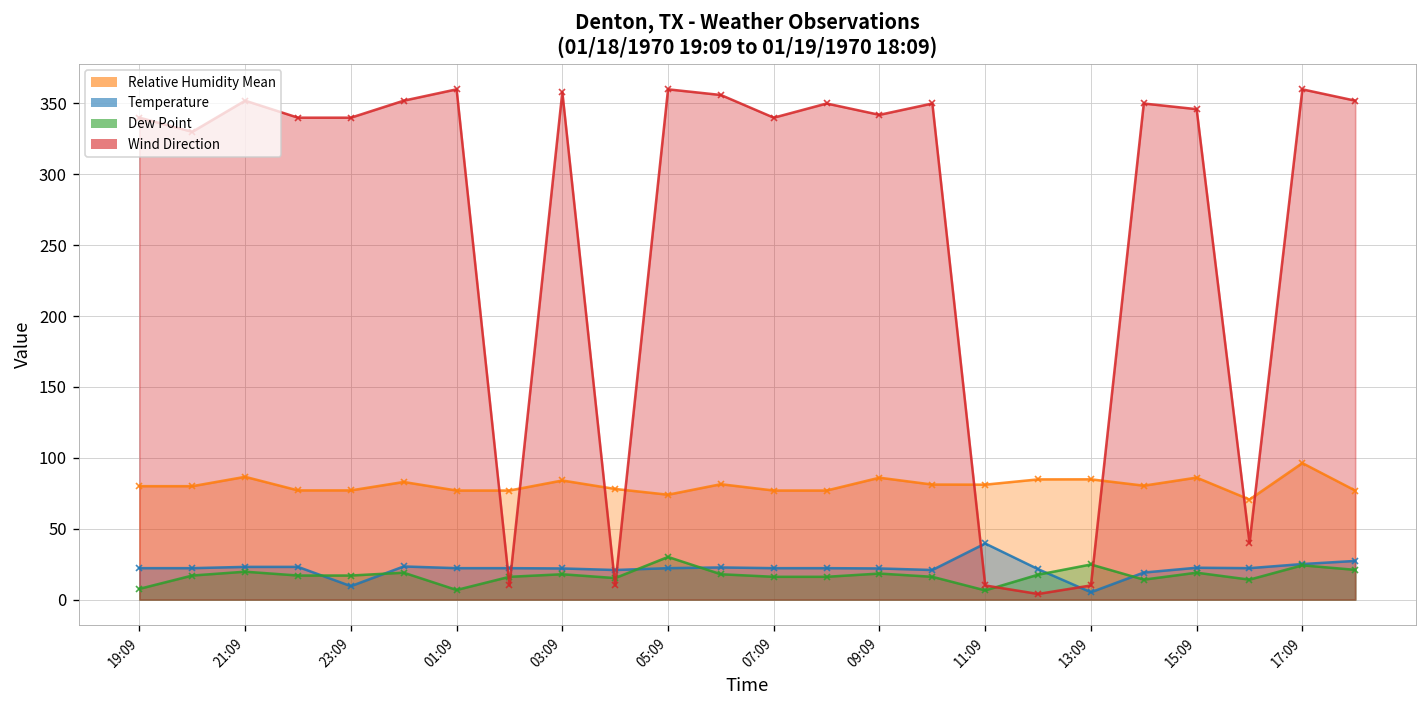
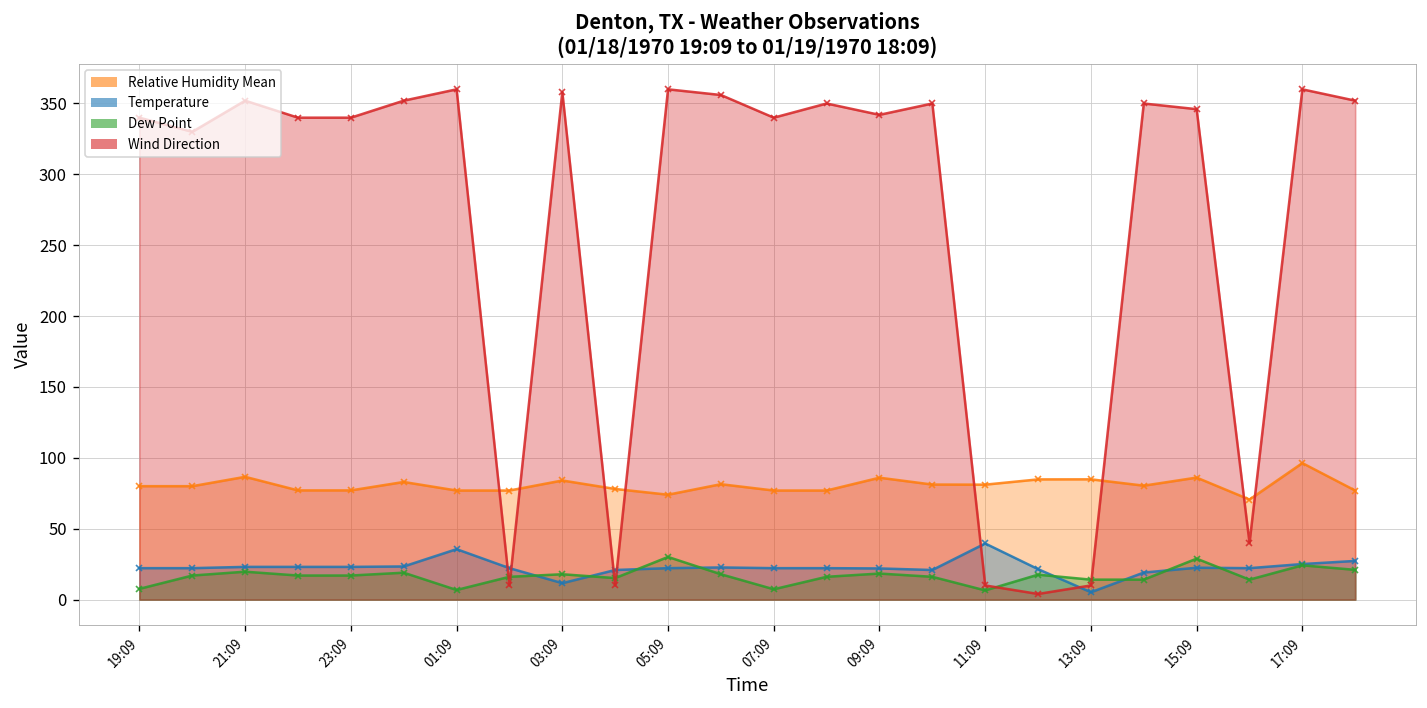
Temperature, 23:09: 10 -> 23
Temperature, 01:09: 22 -> 36
Temperature, 03:09: 22 -> 12
Dew Point, 07:09: 16 -> 7
Dew Point, 13:09: 25 -> 14
Dew Point, 15:09: 19 -> 29
